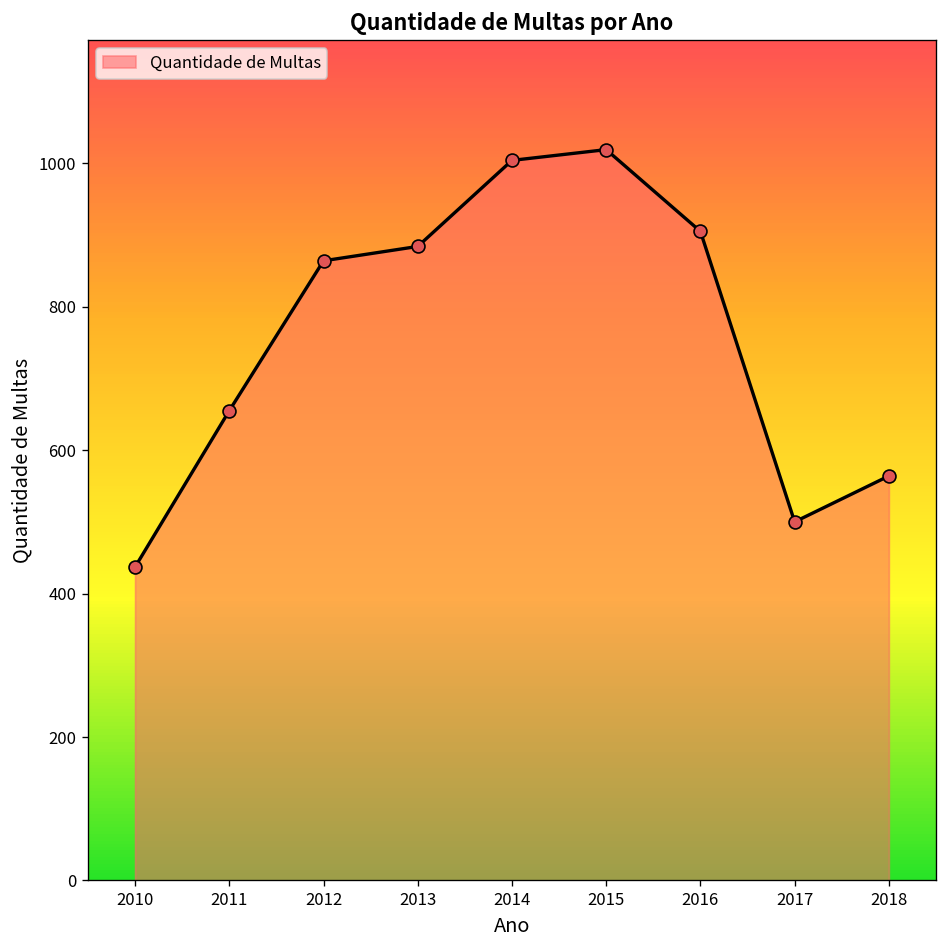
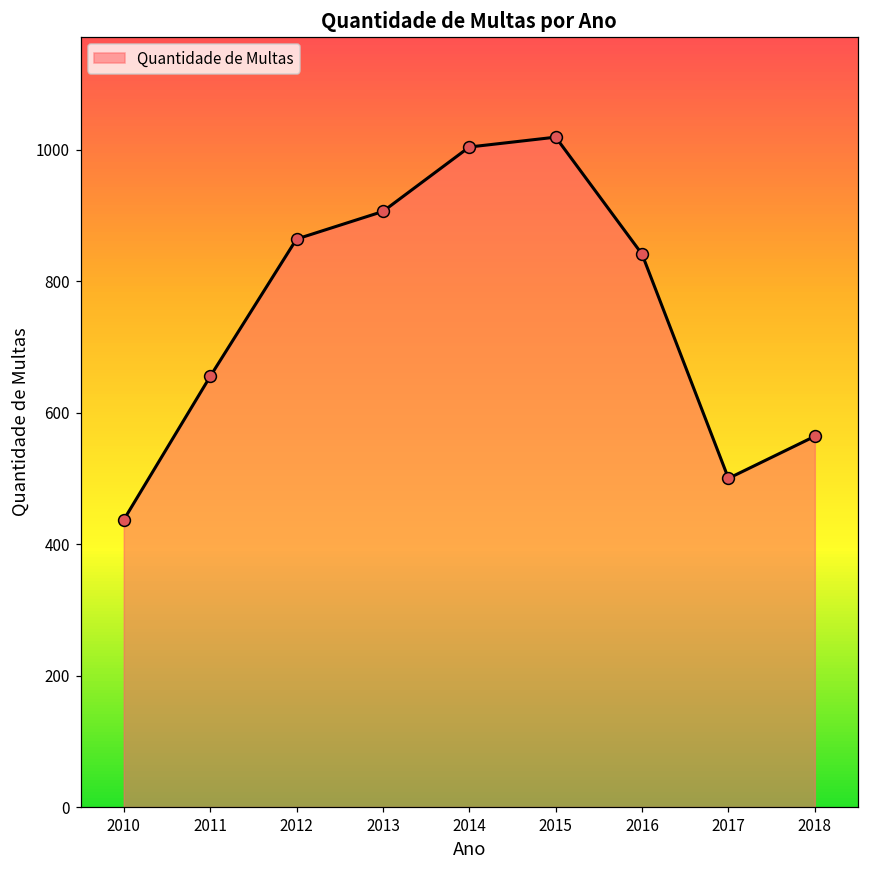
2013: 880 -> 910
2016: 910 -> 840
